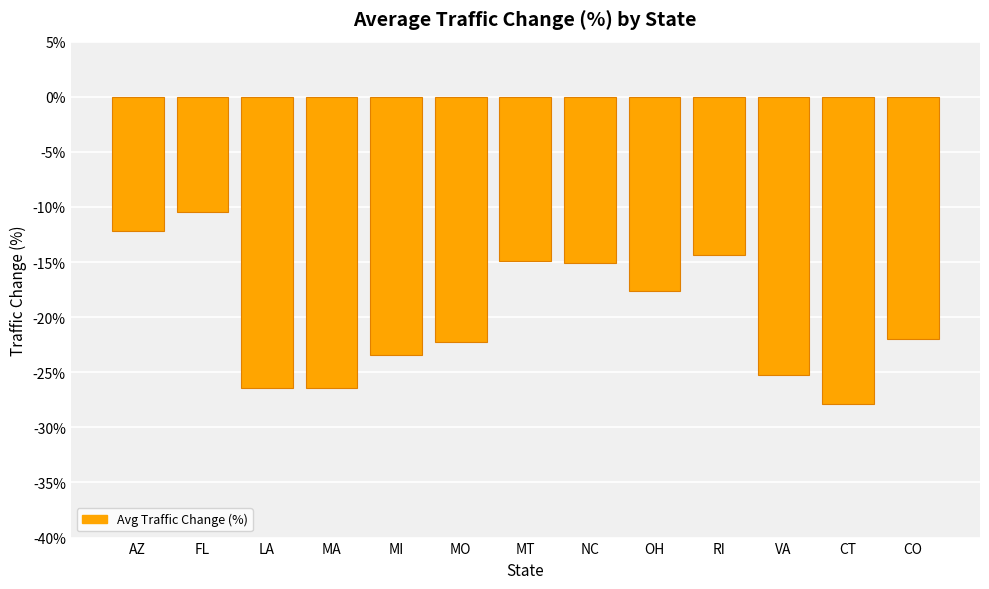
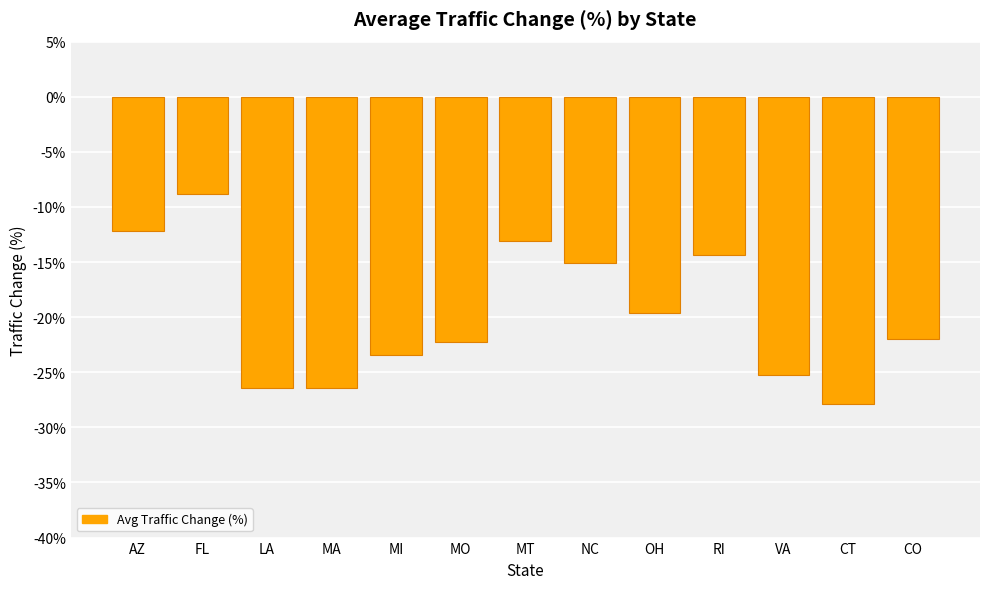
FL: -10.4% -> -8.8%
MT: -14.9% -> -13.1%
OH: -17.6% -> -19.7%
